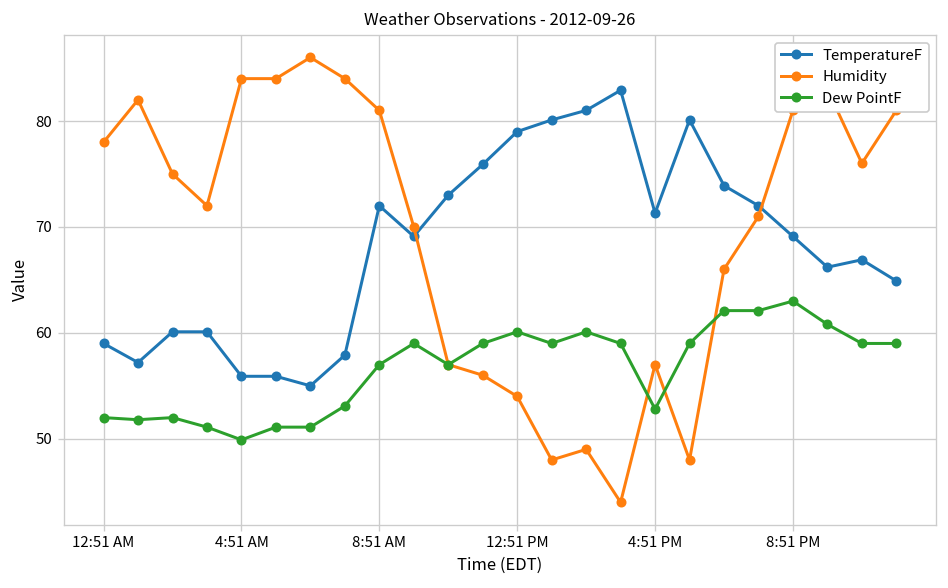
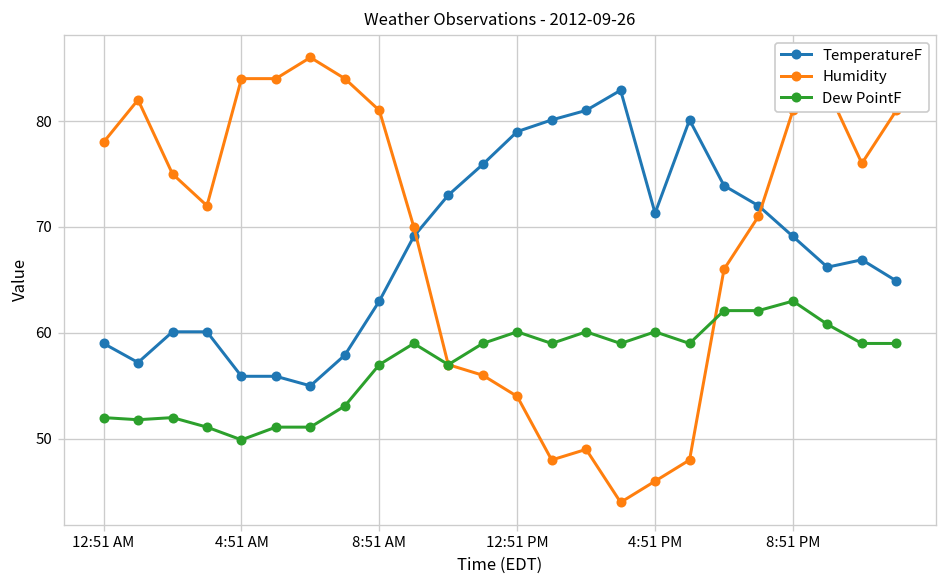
TemperatureF, 8:51 AM: 72 -> 63
Humidity, 4:51 PM: 57 -> 46
Dew PointF, 4:51 PM: 53 -> 60
